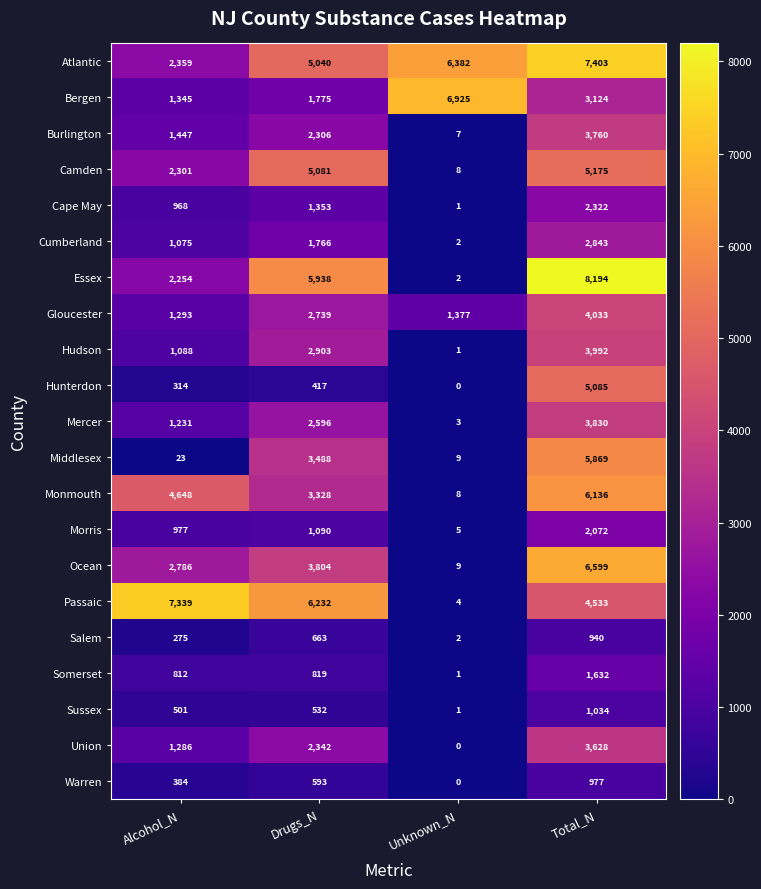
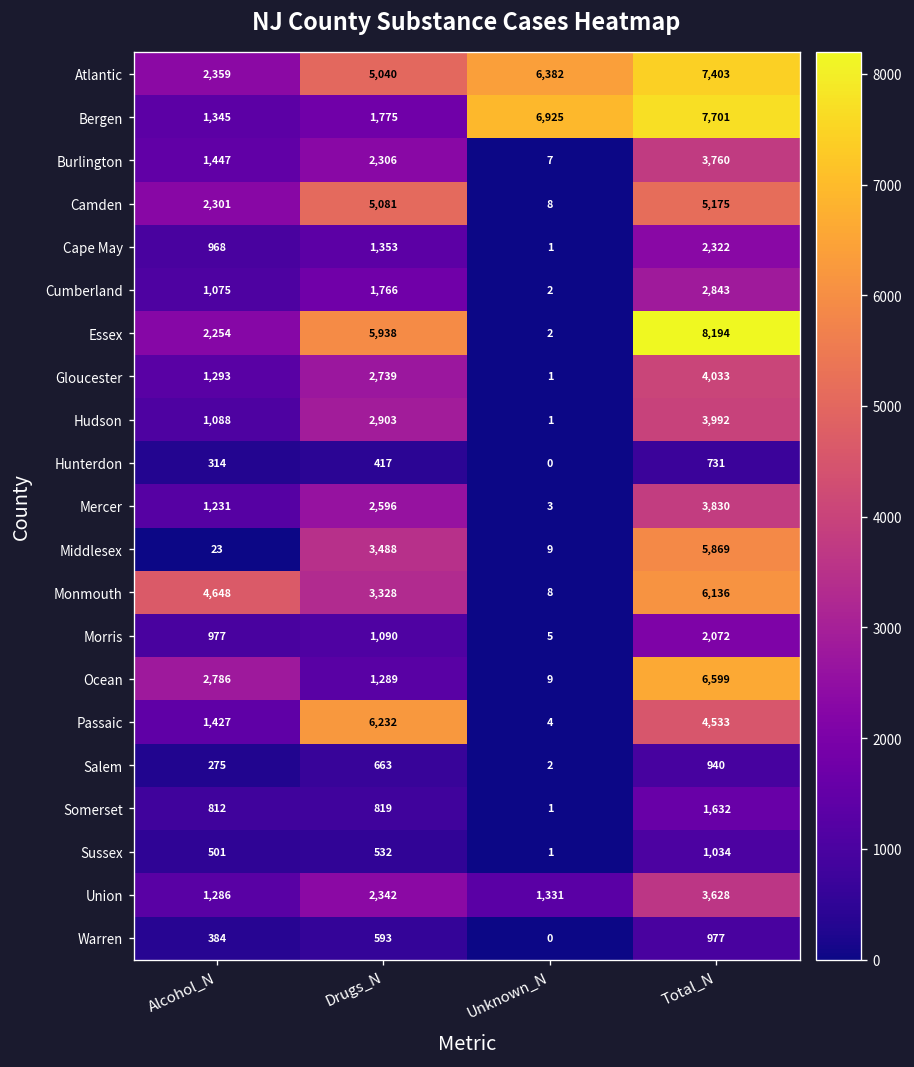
Bergen, Total_N: 3,124 -> 7,701
Gloucester, Unknown_N: 1,377 -> 1
Hunterdon, Total_N: 5,085 -> 731
Ocean, Drugs_N: 3,804 -> 1,289
Passaic, Alcohol_N: 7,339 -> 1,427
Union, Unknown_N: 0 -> 1,331
